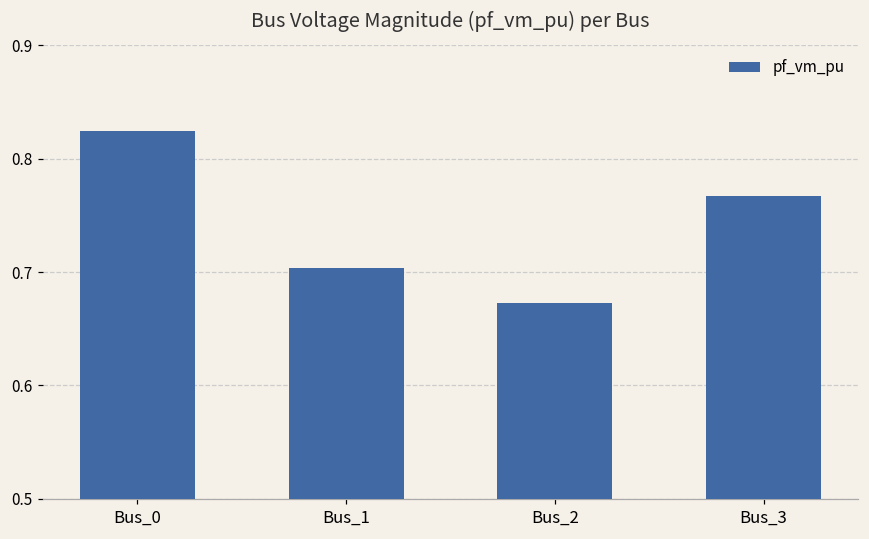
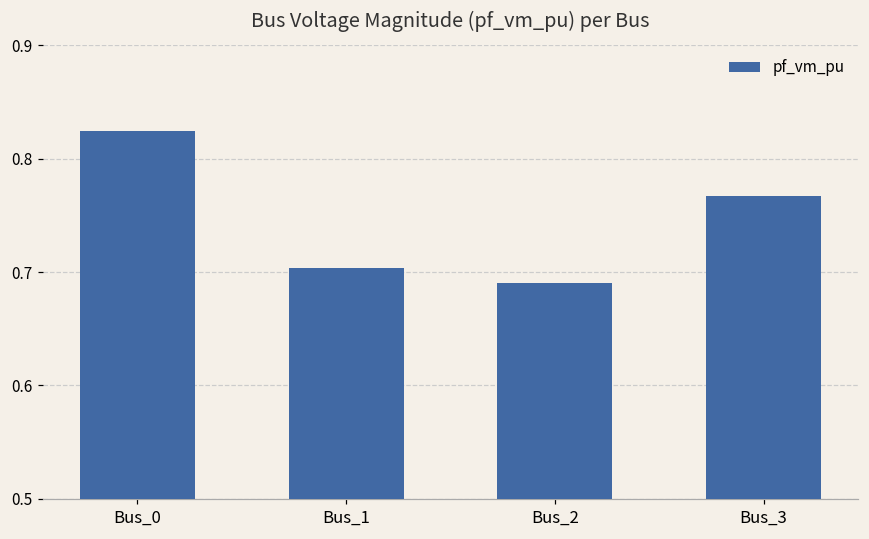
Bus_2: 0.673 -> 0.690
